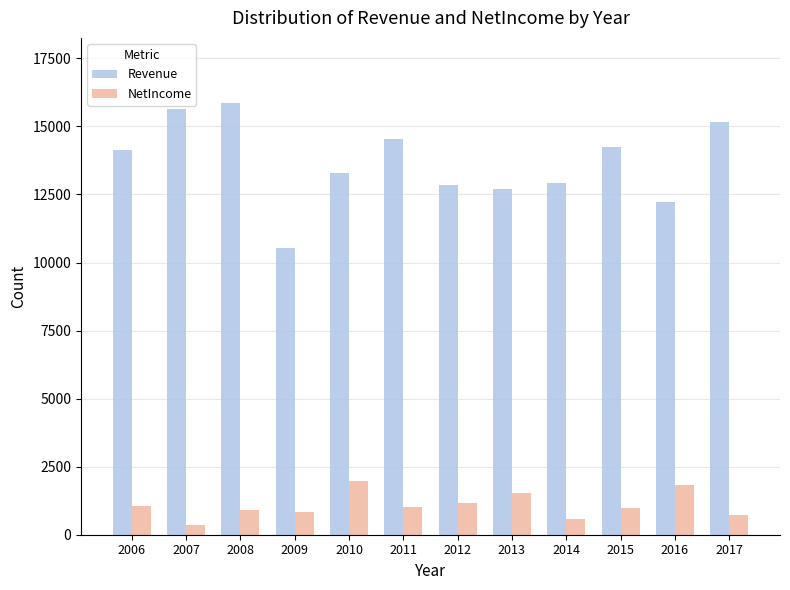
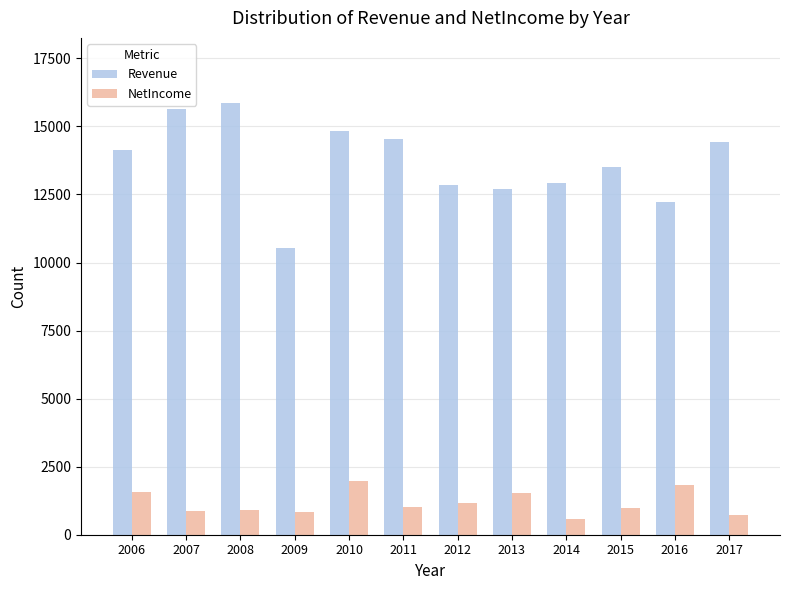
NetIncome, 2006: 1000 -> 1600
NetIncome, 2007: 300 -> 900
Revenue, 2010: 13300 -> 14800
Revenue, 2015: 14200 -> 13500
Revenue, 2017: 15200 -> 14400
